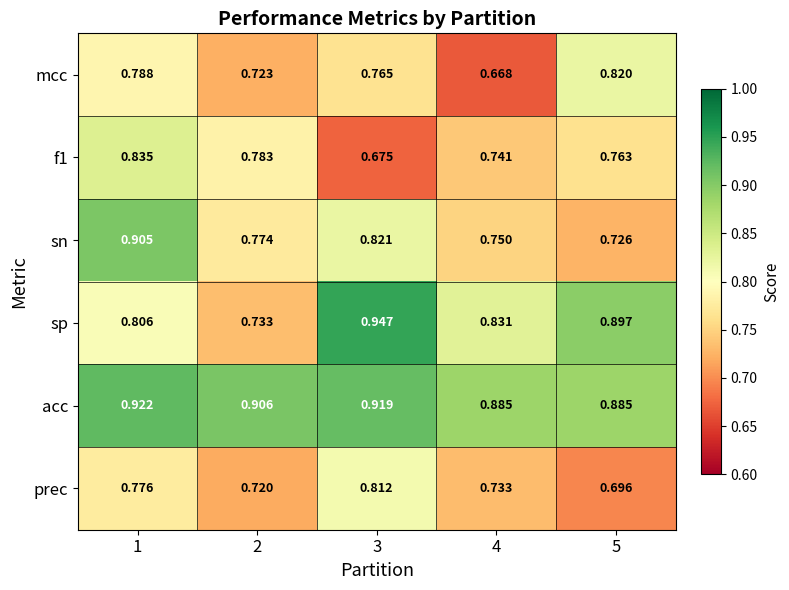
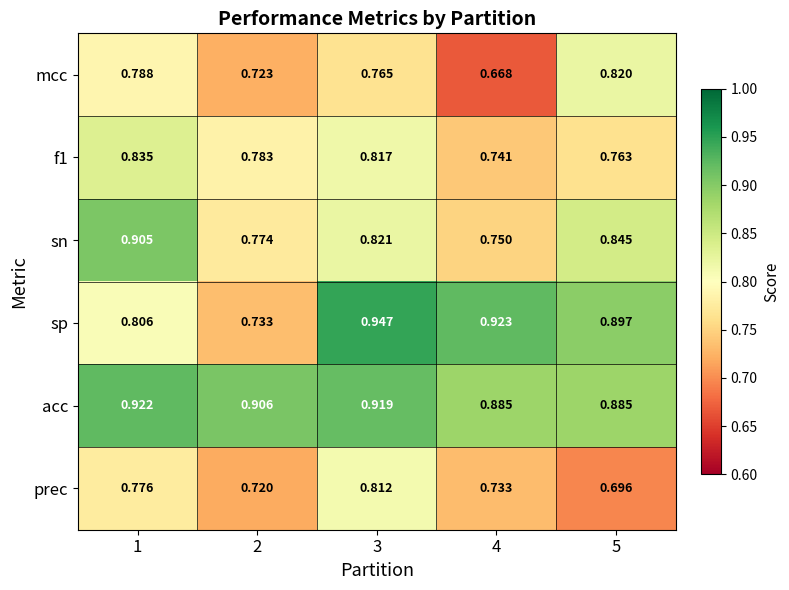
f1, 3: 0.675 -> 0.817
sn, 5: 0.726 -> 0.845
sp, 4: 0.831 -> 0.923
